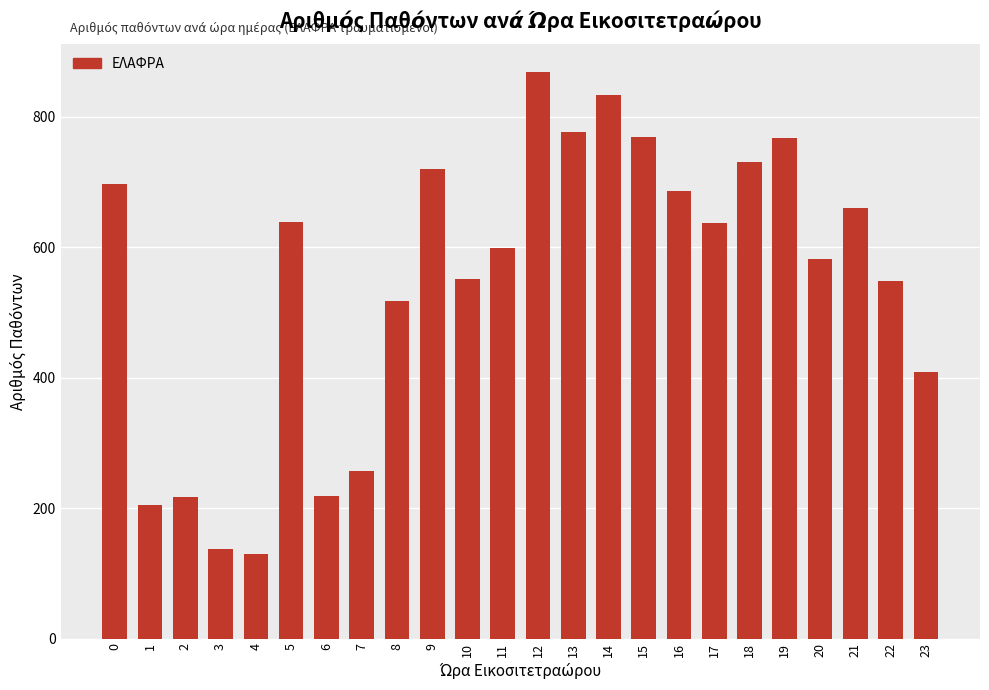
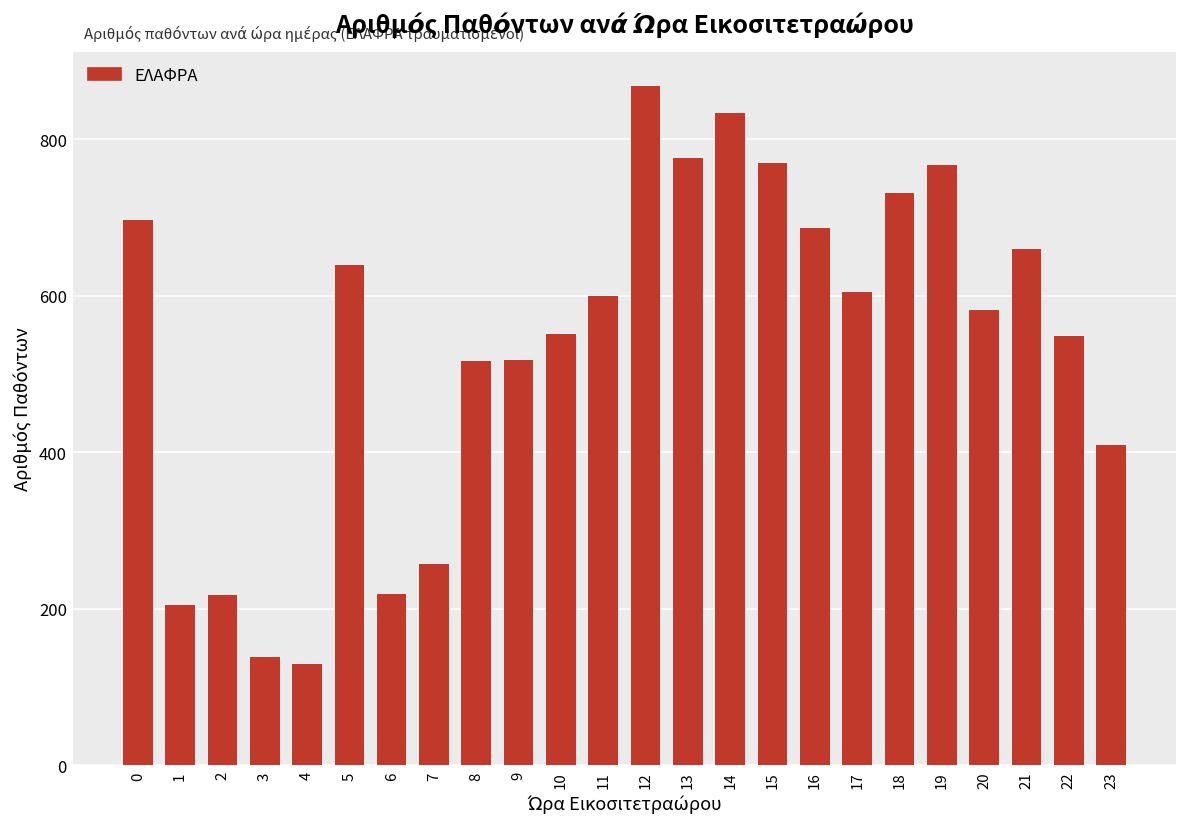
9: 720 -> 520
17: 640 -> 610
